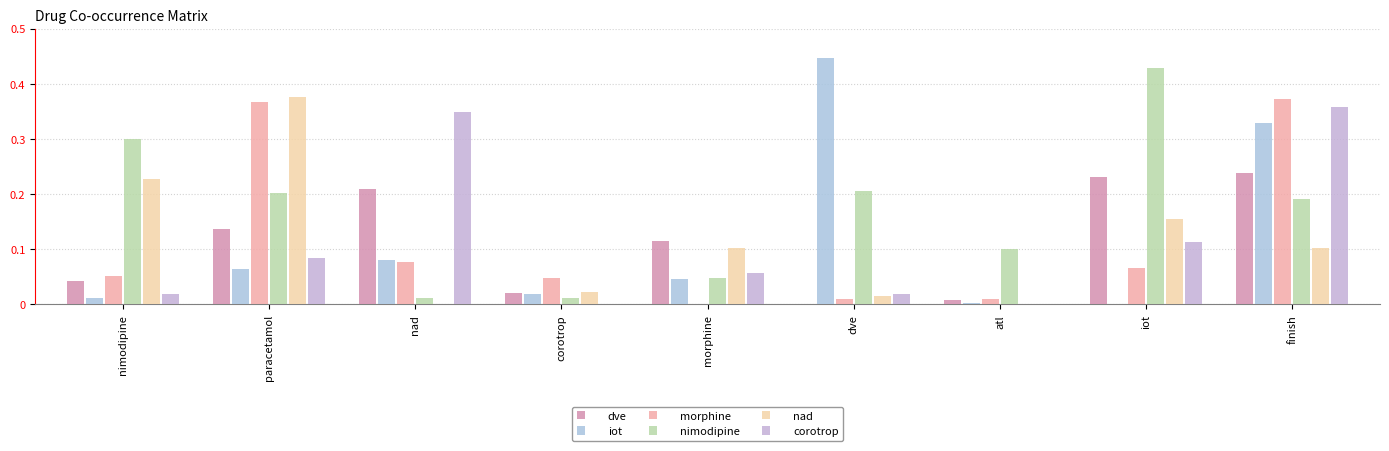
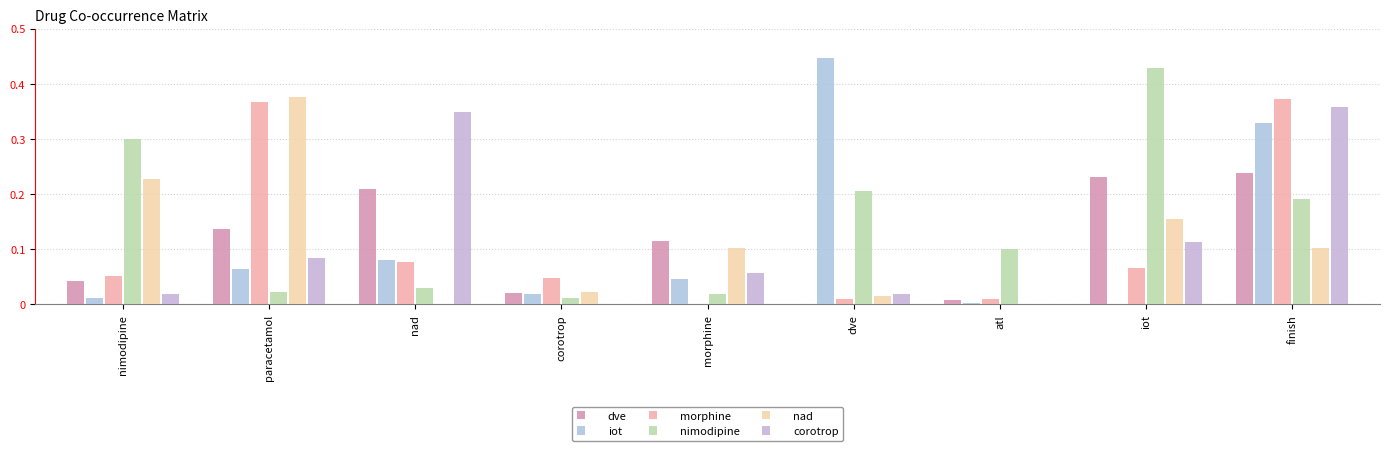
nimodipine, paracetamol: 0.20 -> 0.02
nimodipine, nad: 0.01 -> 0.03
nimodipine, morphine: 0.05 -> 0.02
